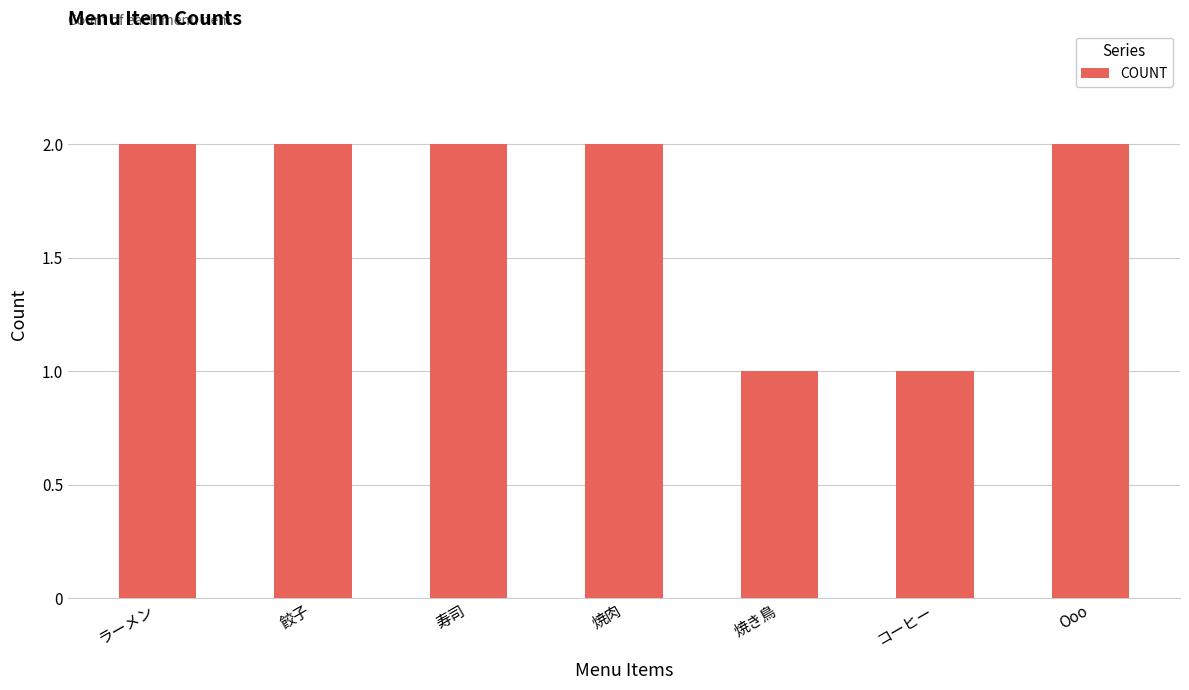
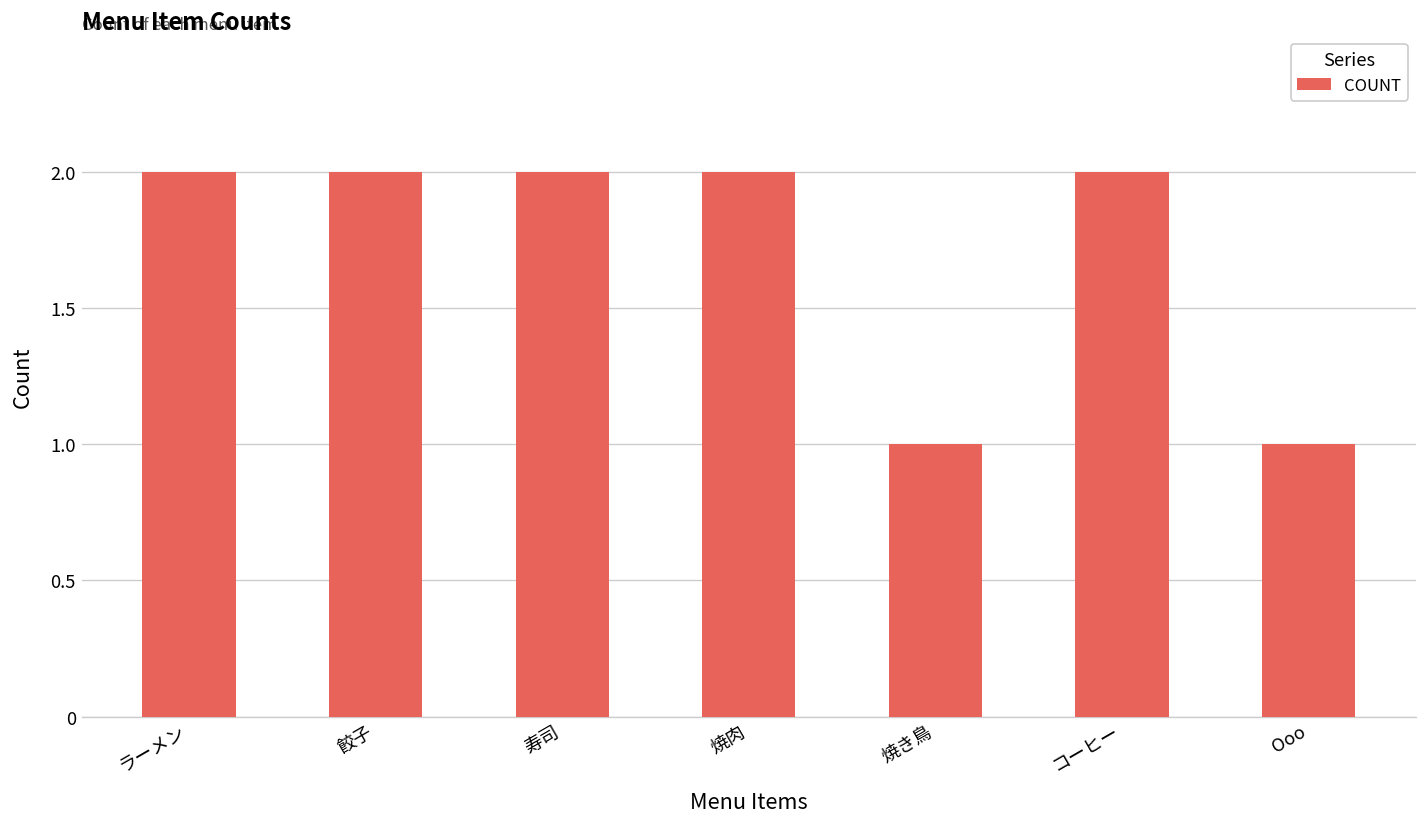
コーヒー: 1 -> 2
Ooo: 2 -> 1
